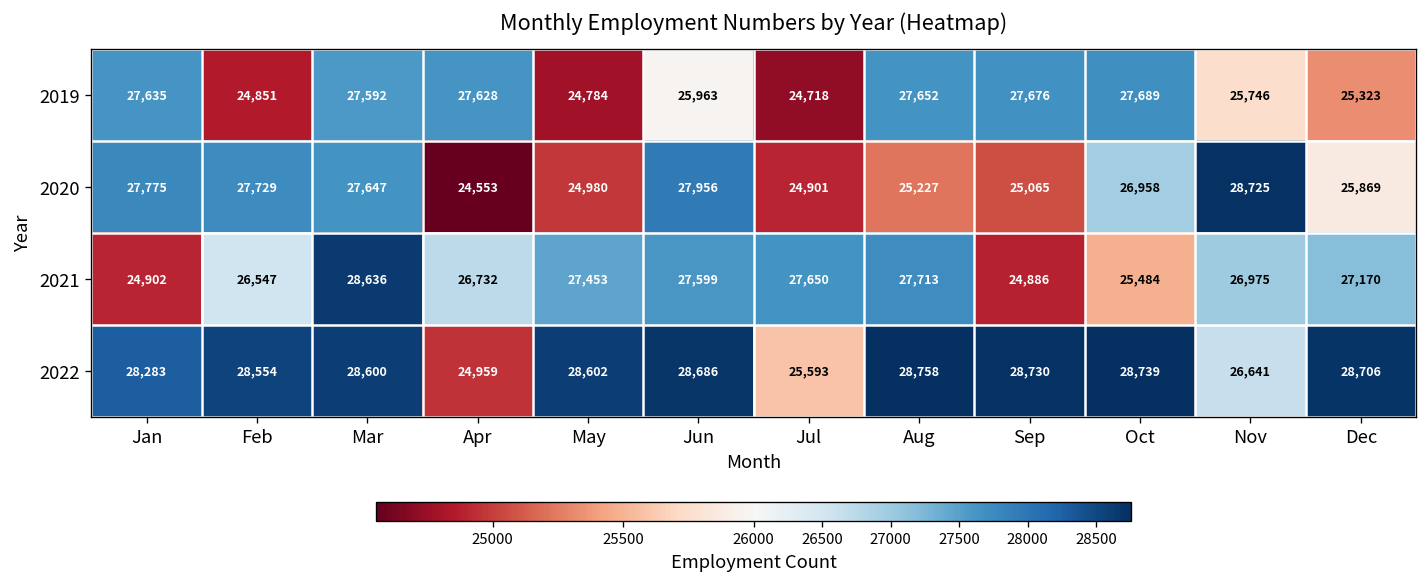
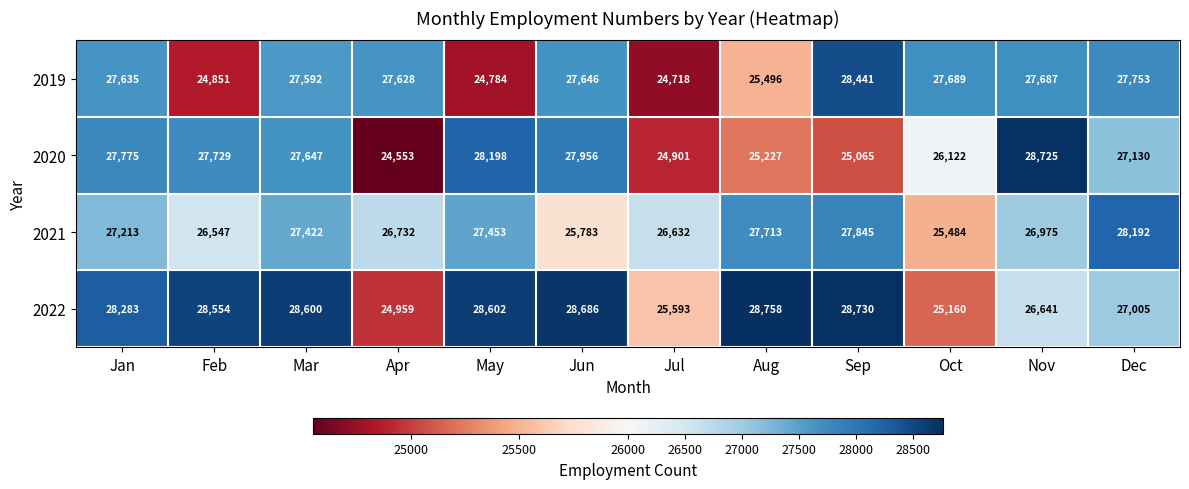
2019, Jun: 25,963 -> 27,646
2019, Aug: 27,652 -> 25,496
2019, Sep: 27,676 -> 28,441
2019, Nov: 25,746 -> 27,687
2019, Dec: 25,323 -> 27,753
2020, May: 24,980 -> 28,198
2020, Oct: 26,958 -> 26,122
2020, Dec: 25,869 -> 27,130
2021, Jan: 24,902 -> 27,213
2021, Mar: 28,636 -> 27,422
2021, Jun: 27,599 -> 25,783
2021, Jul: 27,650 -> 26,632
2021, Sep: 24,886 -> 27,845
2021, Dec: 27,170 -> 28,192
2022, Oct: 28,739 -> 25,160
2022, Dec: 28,706 -> 27,005
